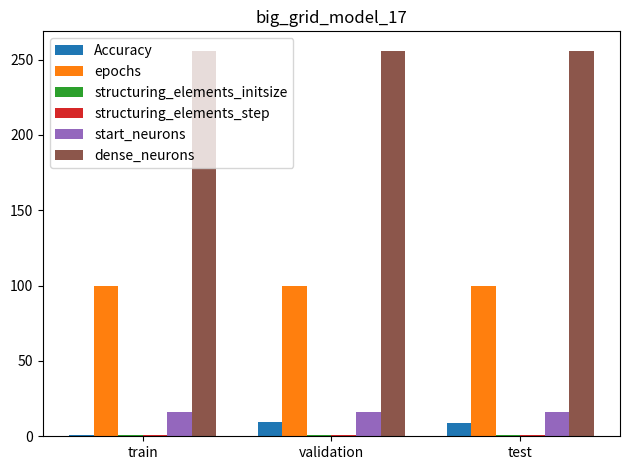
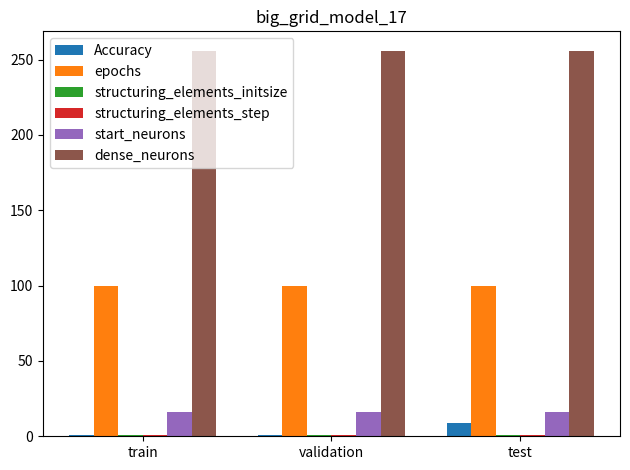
Accuracy, validation: 9 -> 1
